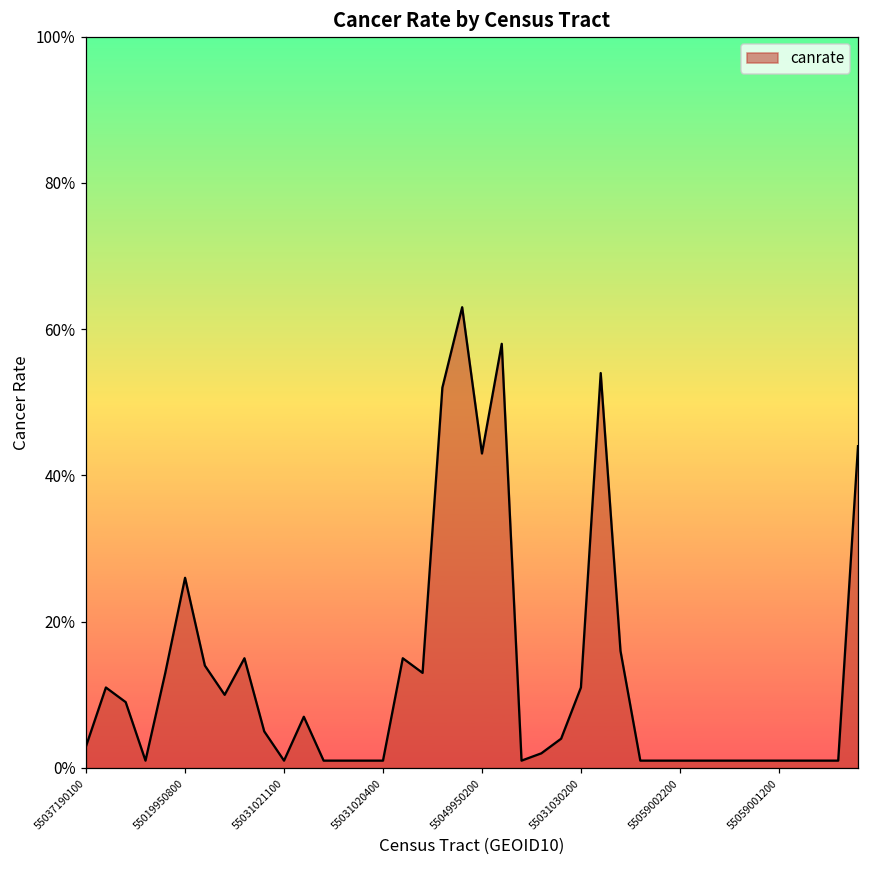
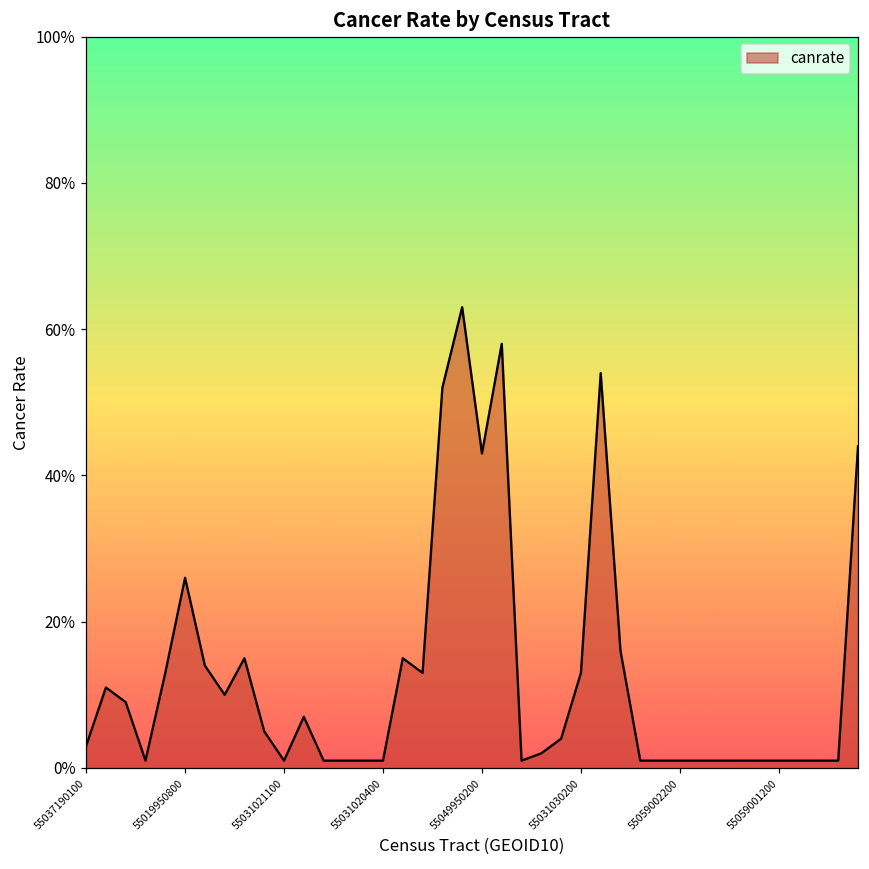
55031030200: 11% -> 13%
